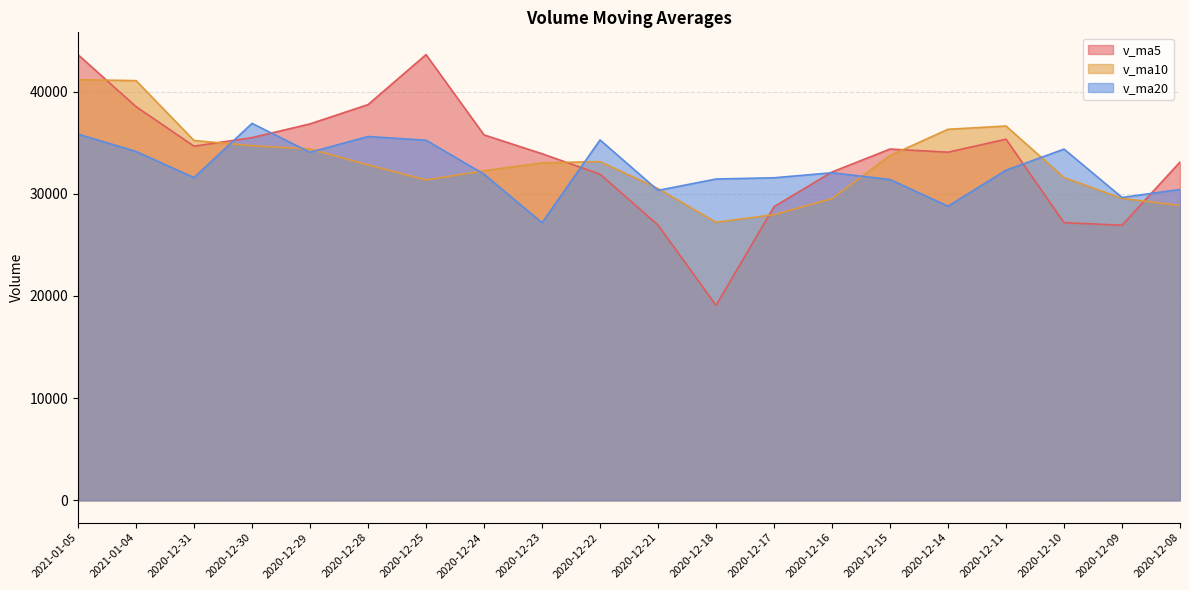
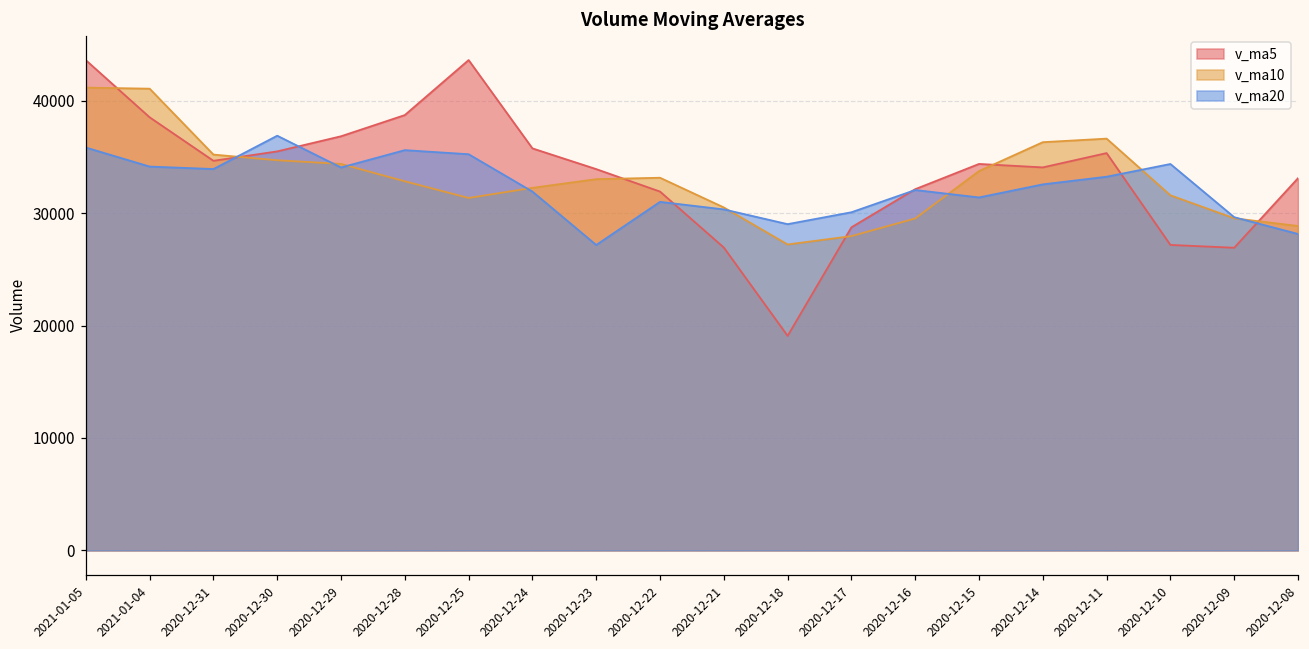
v_ma20, 2020-12-31: 31600 -> 33900
v_ma20, 2020-12-22: 35300 -> 31000
v_ma20, 2020-12-18: 31400 -> 29000
v_ma20, 2020-12-17: 31600 -> 30100
v_ma20, 2020-12-14: 28800 -> 32600
v_ma20, 2020-12-11: 32300 -> 33200
v_ma20, 2020-12-08: 30400 -> 28200
